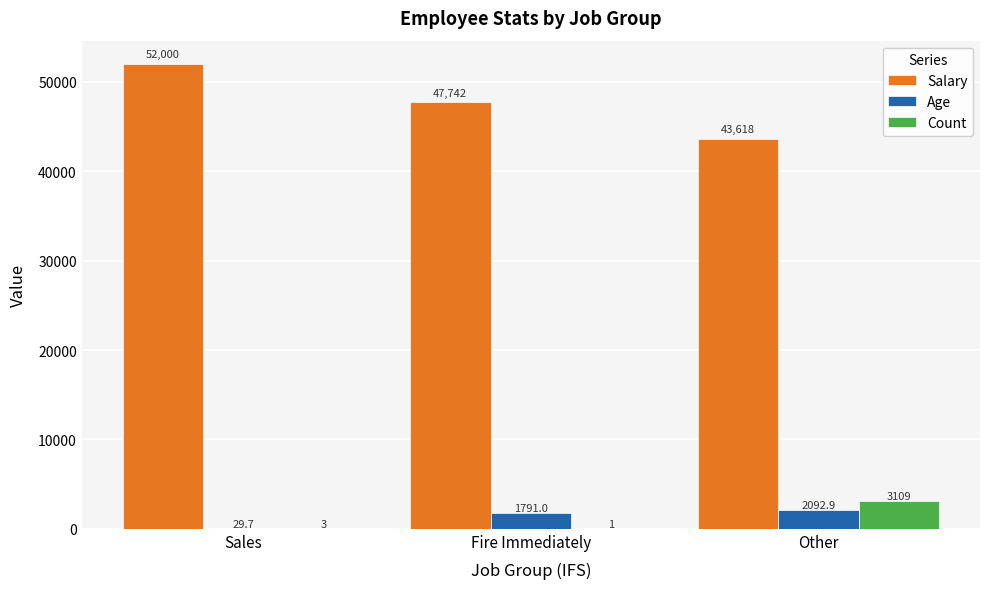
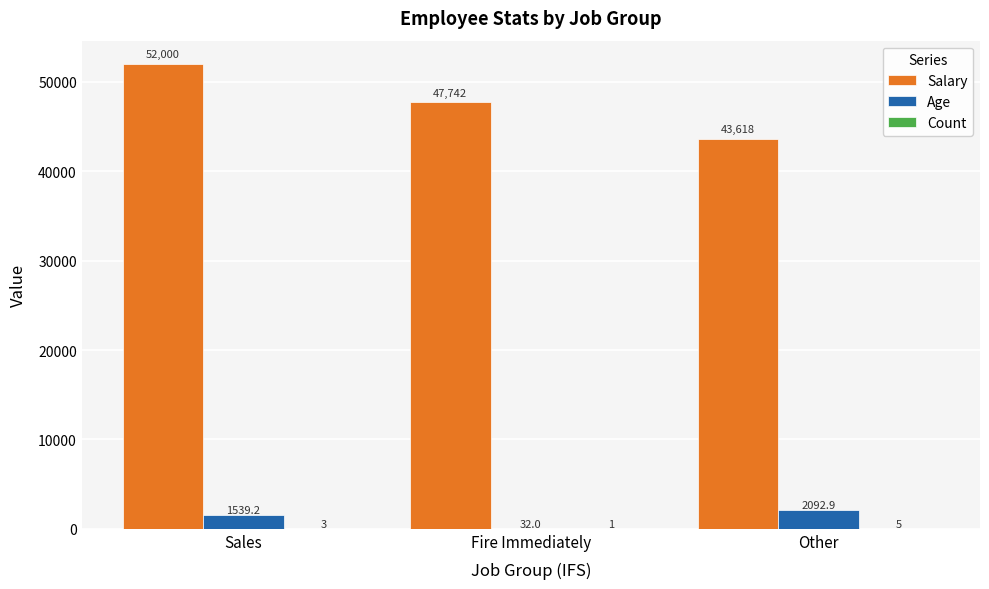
Age, Sales: 29.7 -> 1539.2
Age, Fire Immediately: 1791.0 -> 32.0
Count, Other: 3109 -> 5
